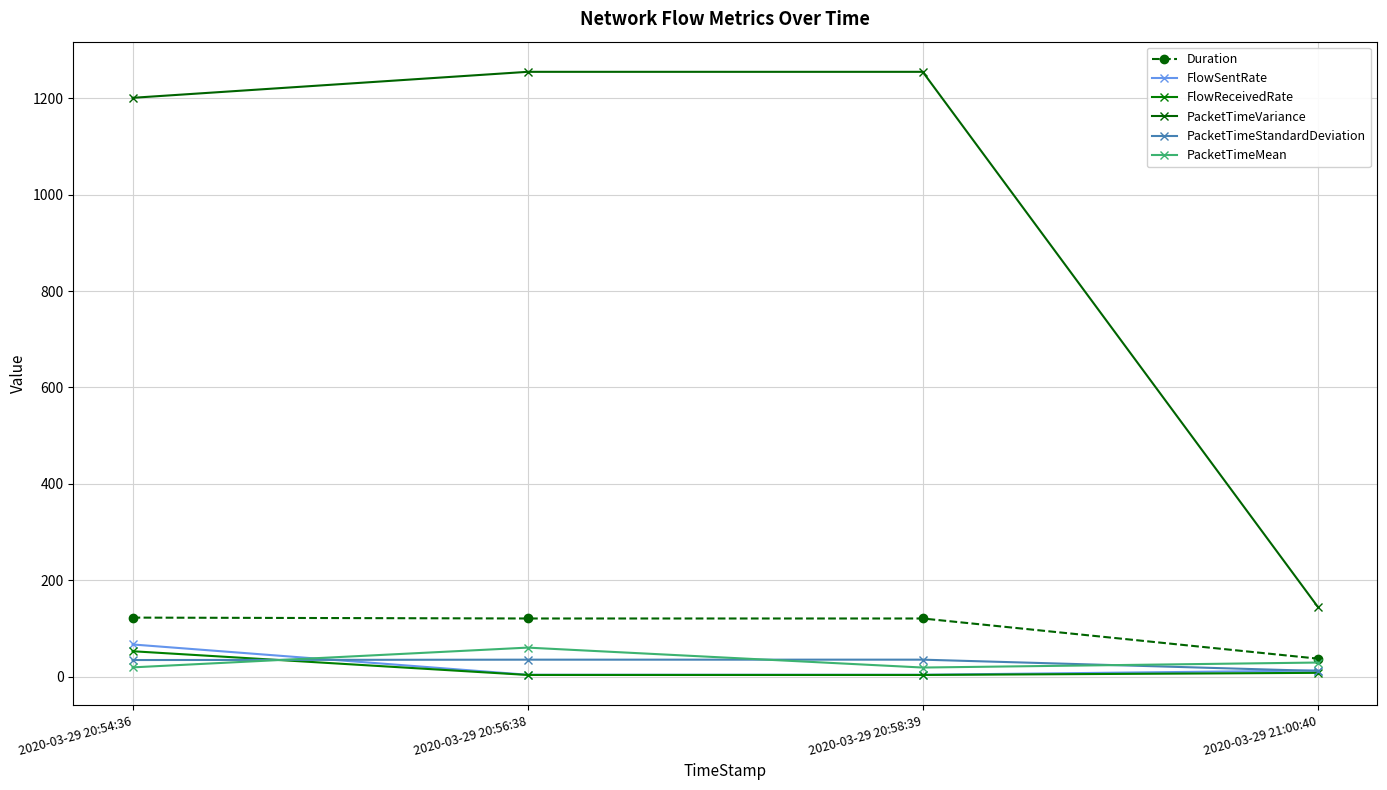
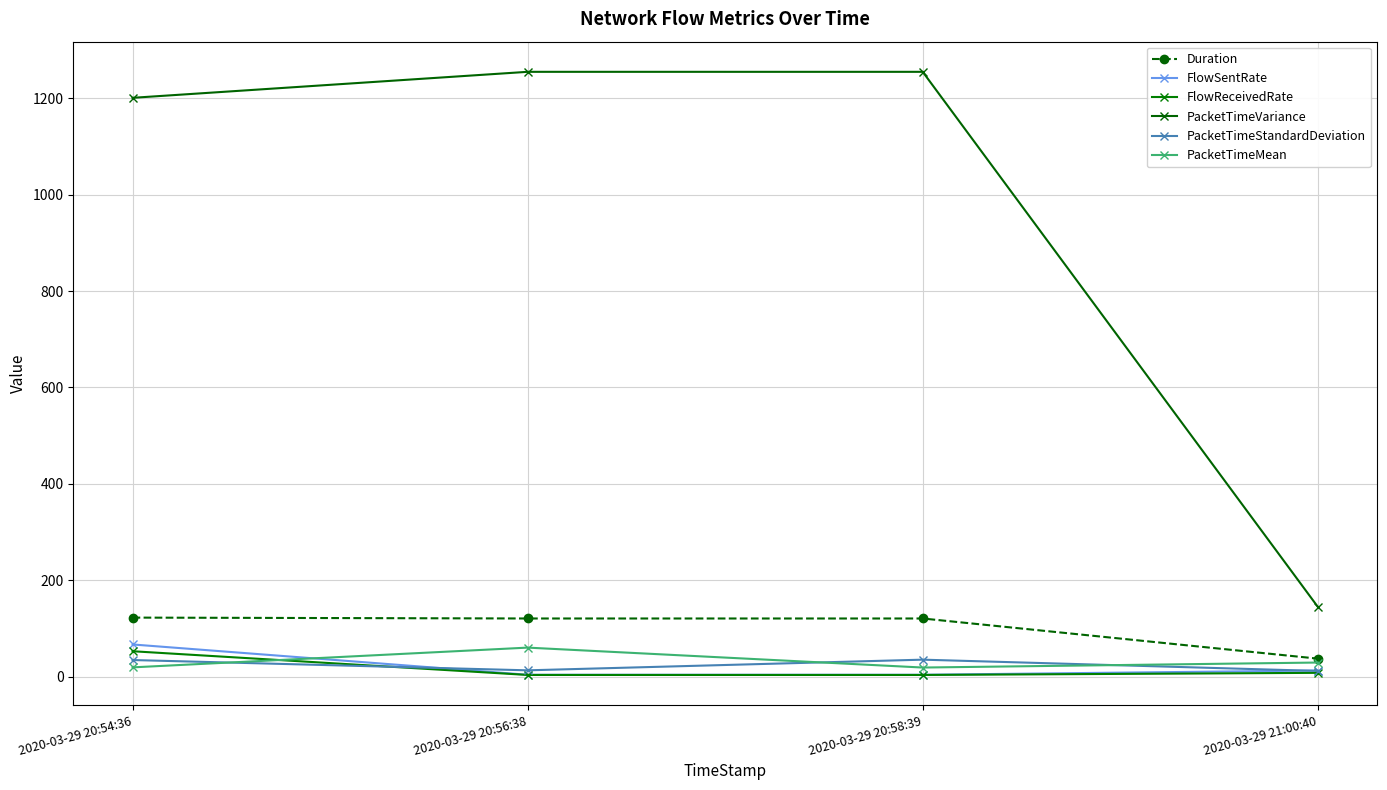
PacketTimeStandardDeviation, 2020-03-29 20:56:38: 40 -> 10
